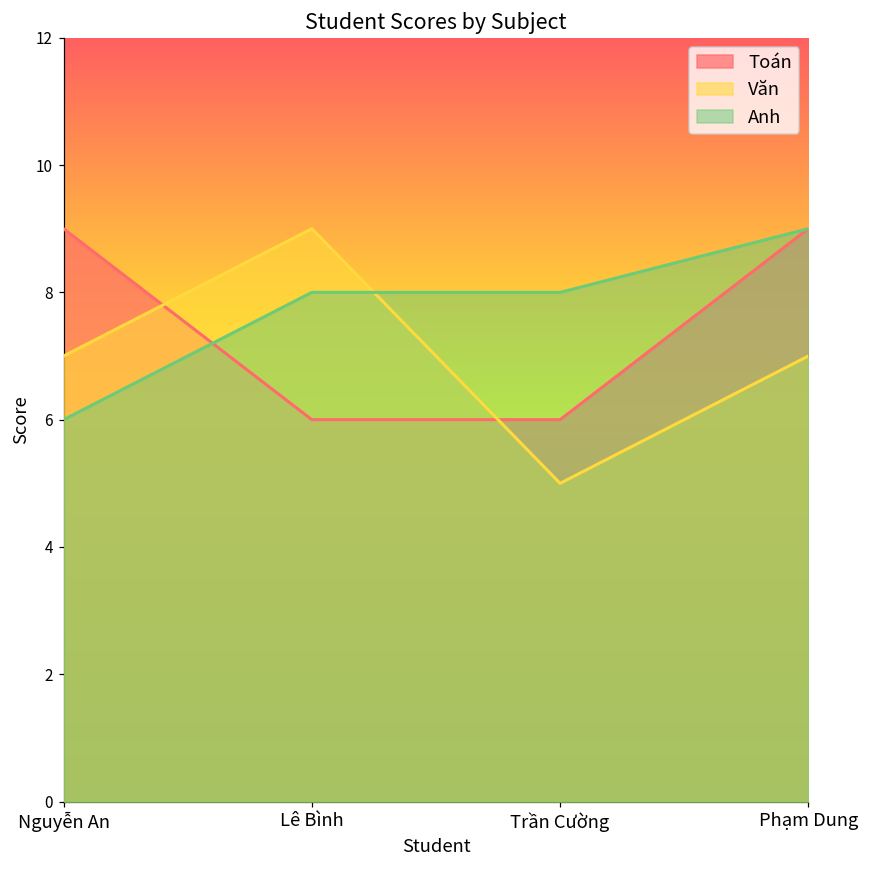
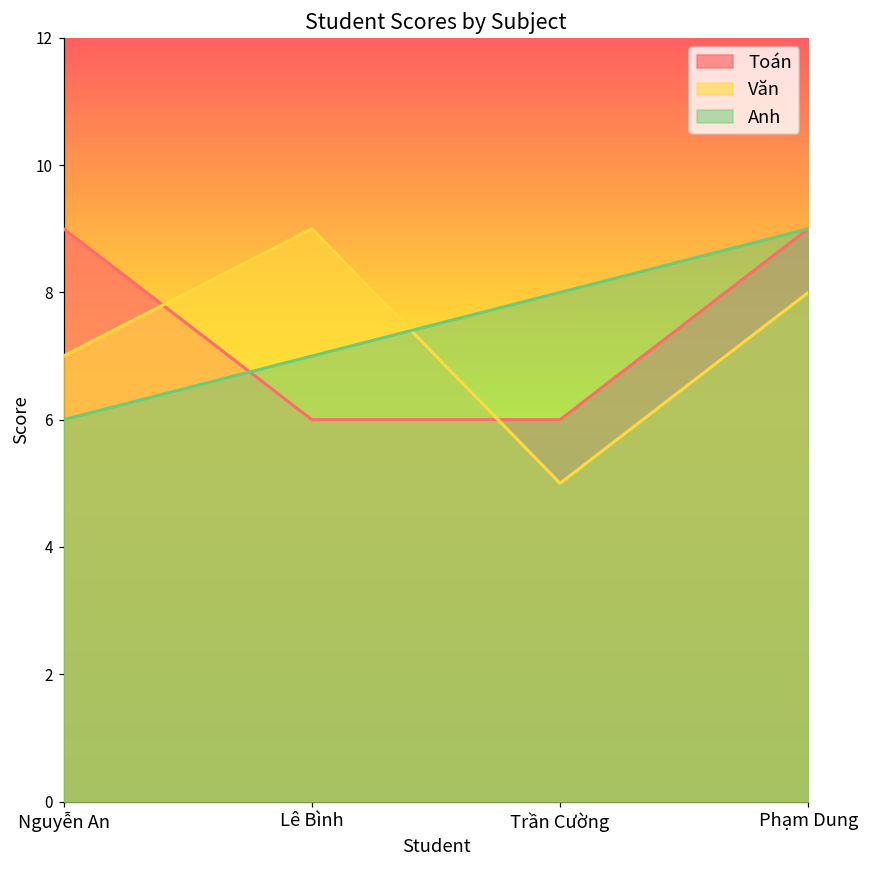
Anh, Lê Bình: 8 -> 7
Văn, Phạm Dung: 7 -> 8
